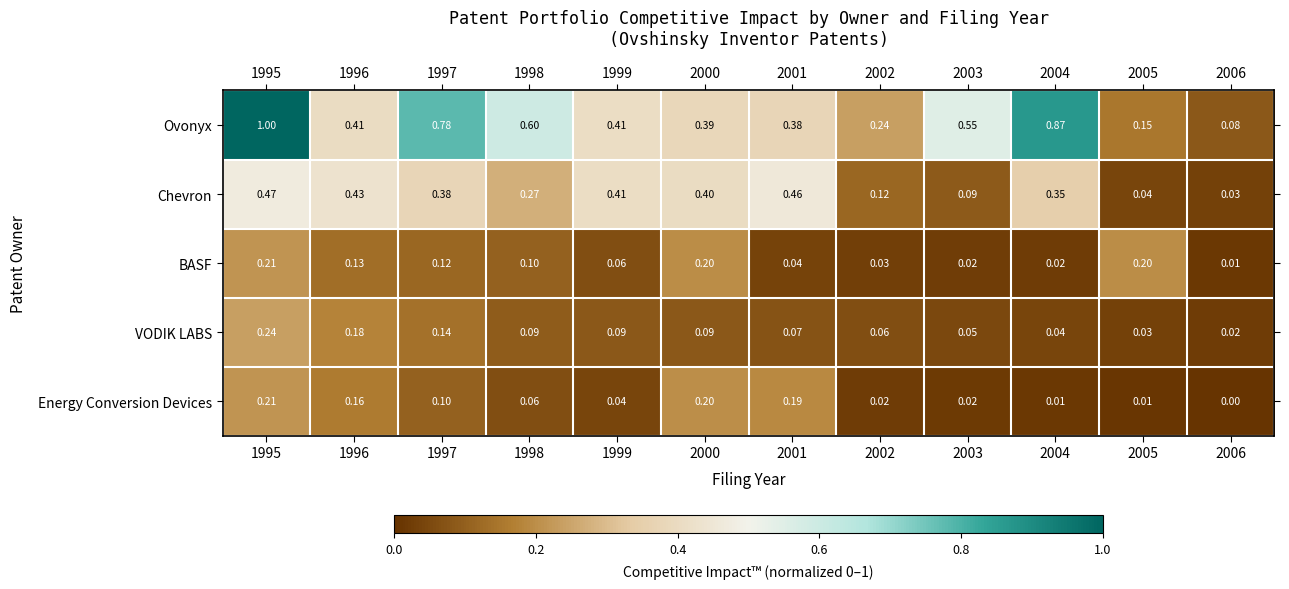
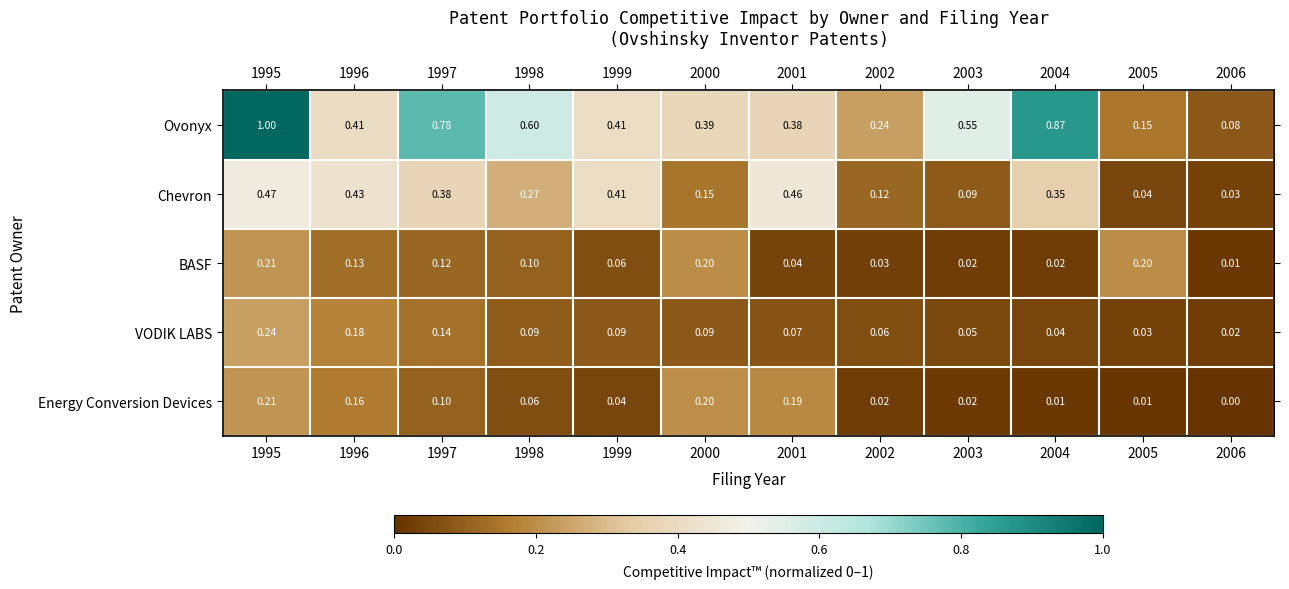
Chevron, 2000: 0.40 -> 0.15
